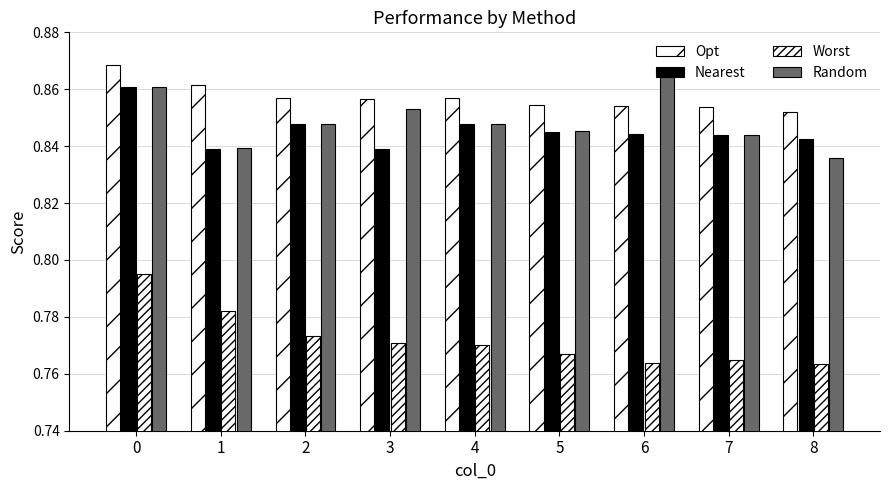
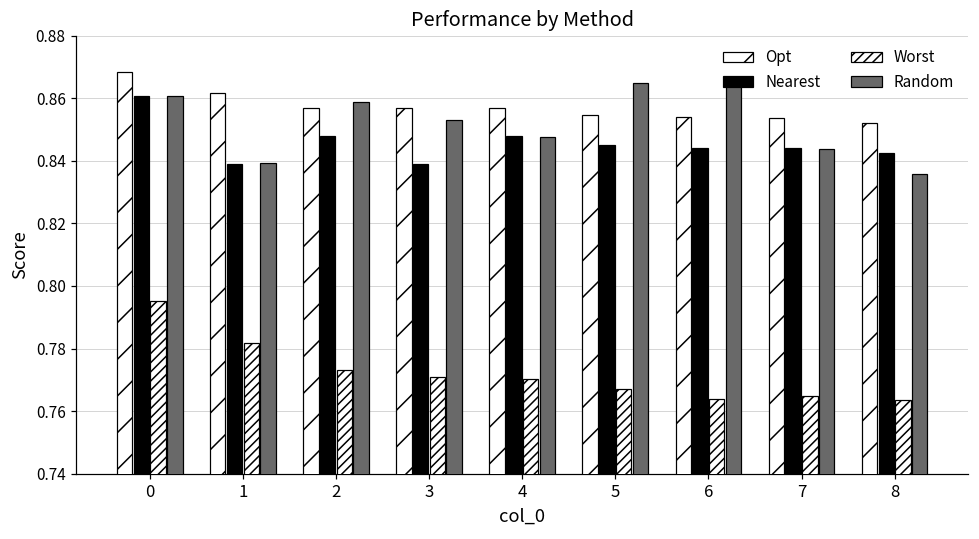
Random, 2: 0.848 -> 0.859
Random, 5: 0.845 -> 0.865
